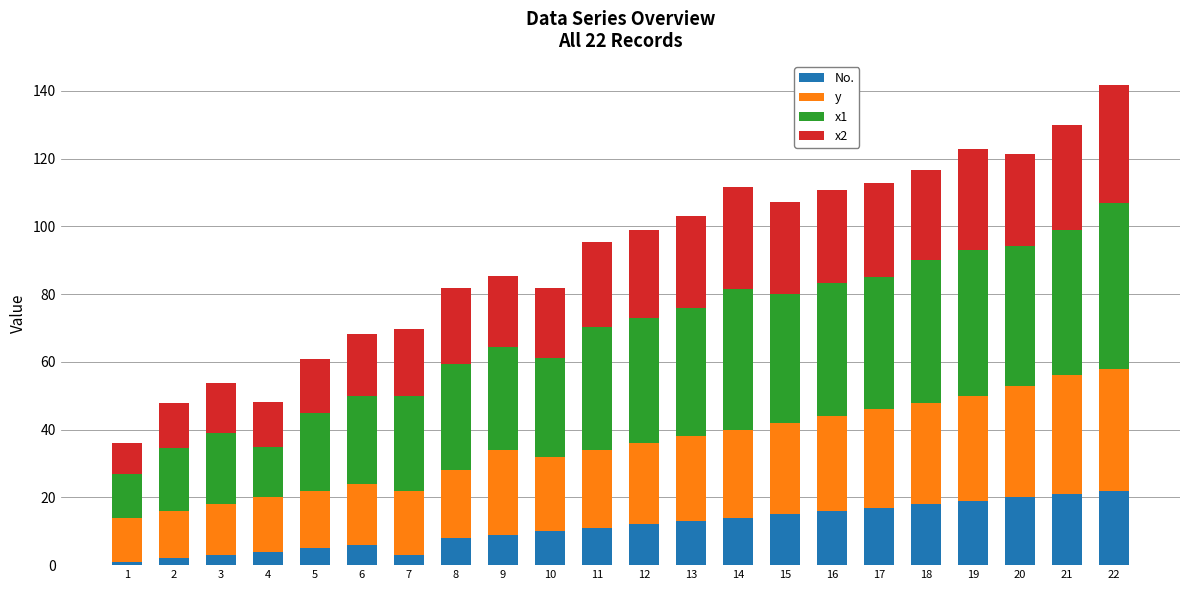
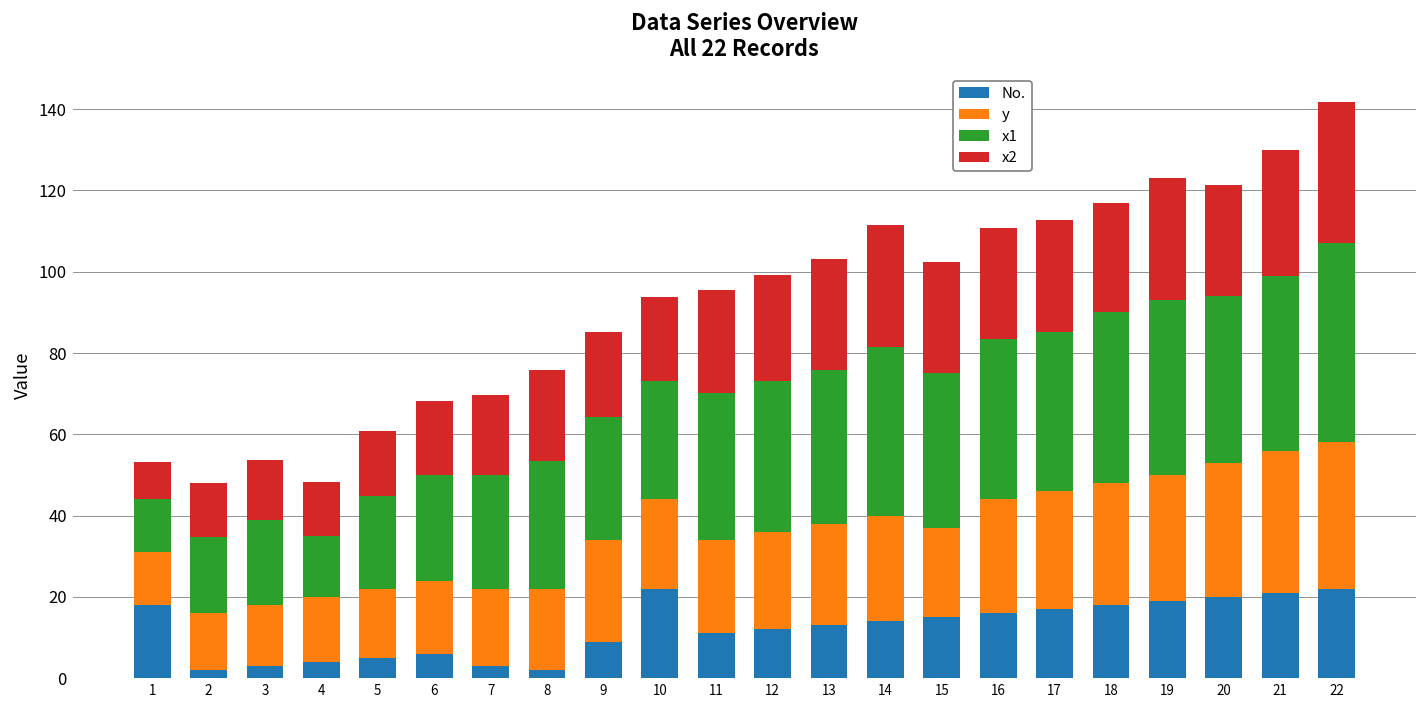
No., 1: 1 -> 18
No., 8: 8 -> 2
No., 10: 10 -> 22
y, 15: 27 -> 22
